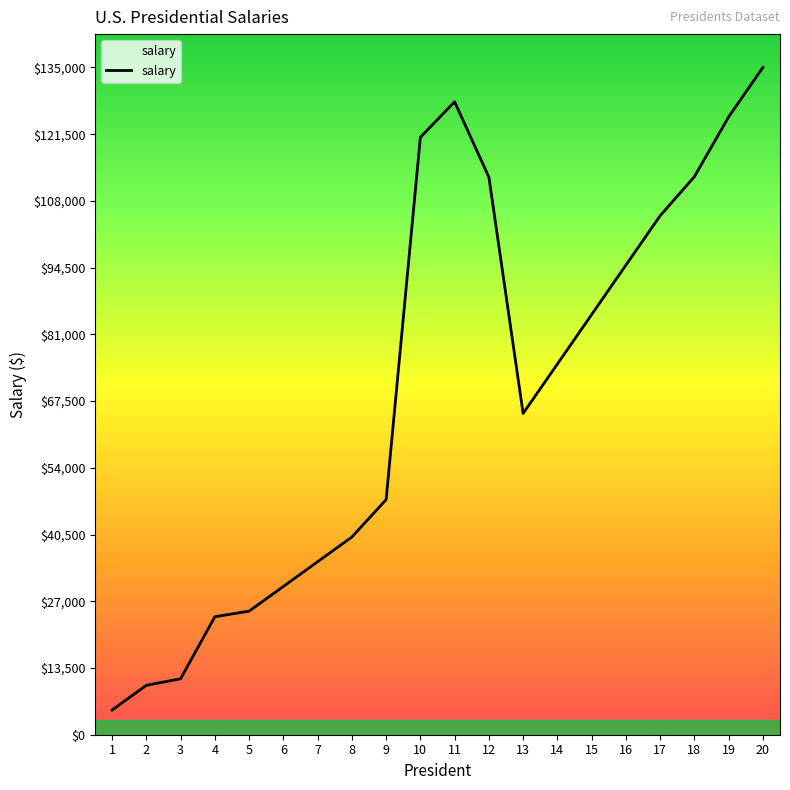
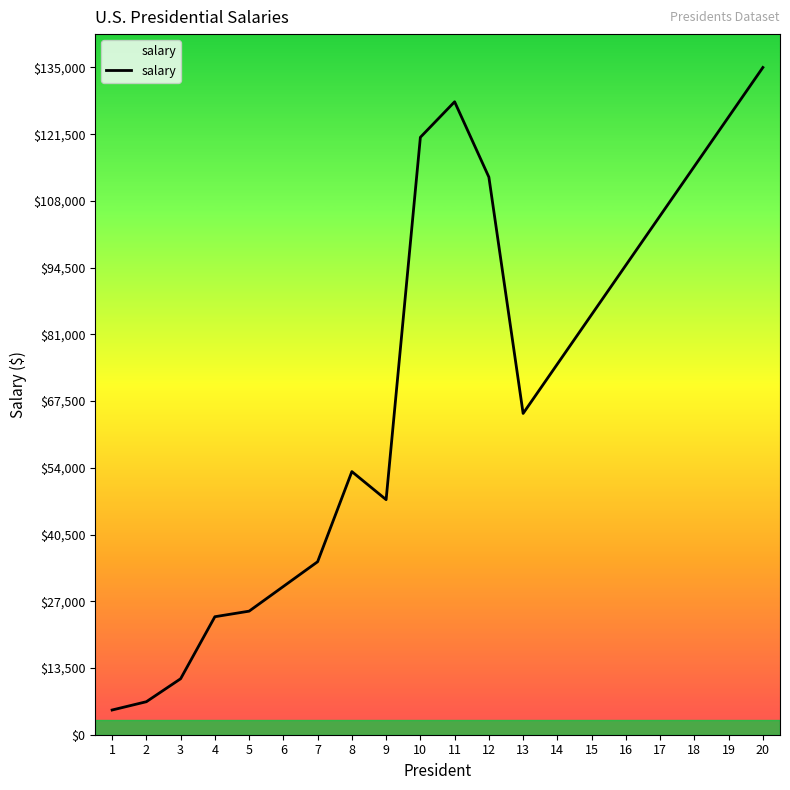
2: $10,000 -> $7,000
8: $40,000 -> $53,000
18: $113,000 -> $115,000
